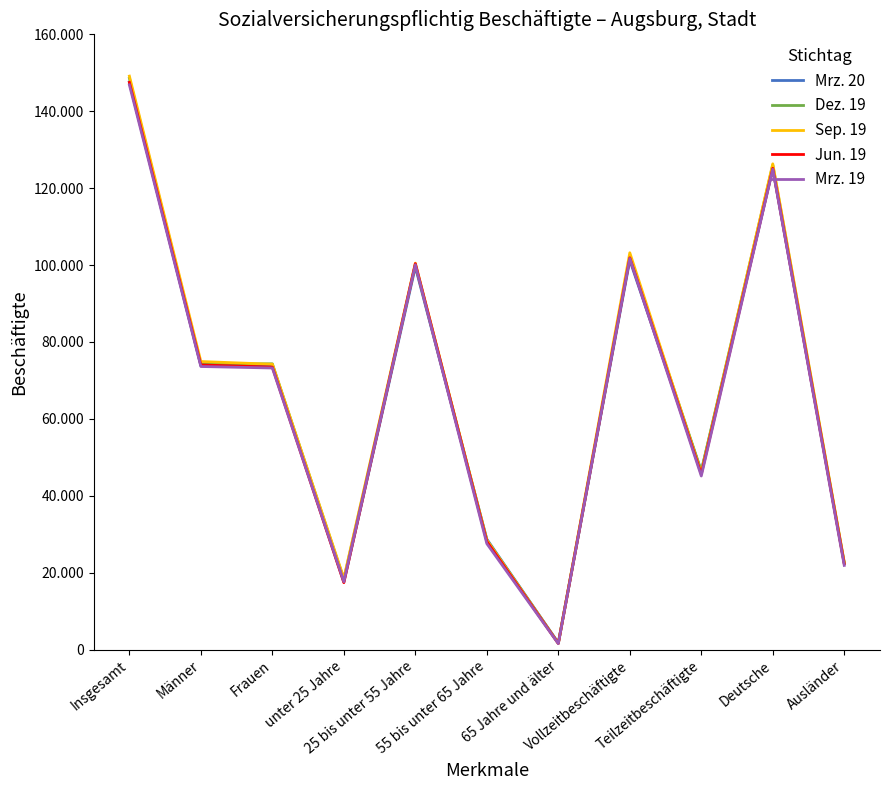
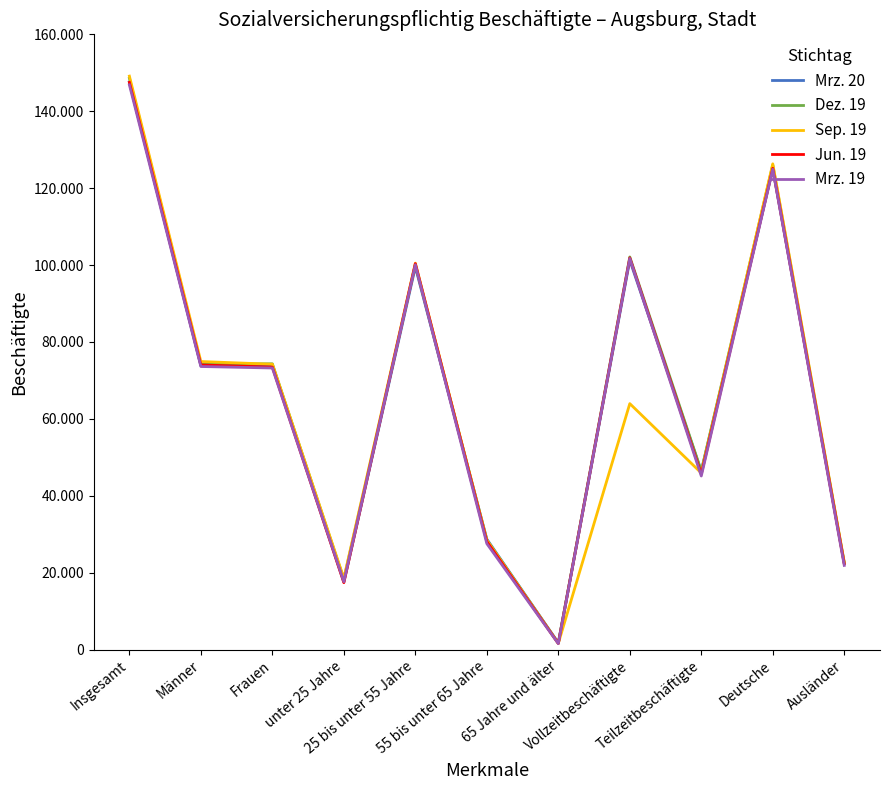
Sep. 19, Vollzeitbeschäftigte: 103 -> 64
